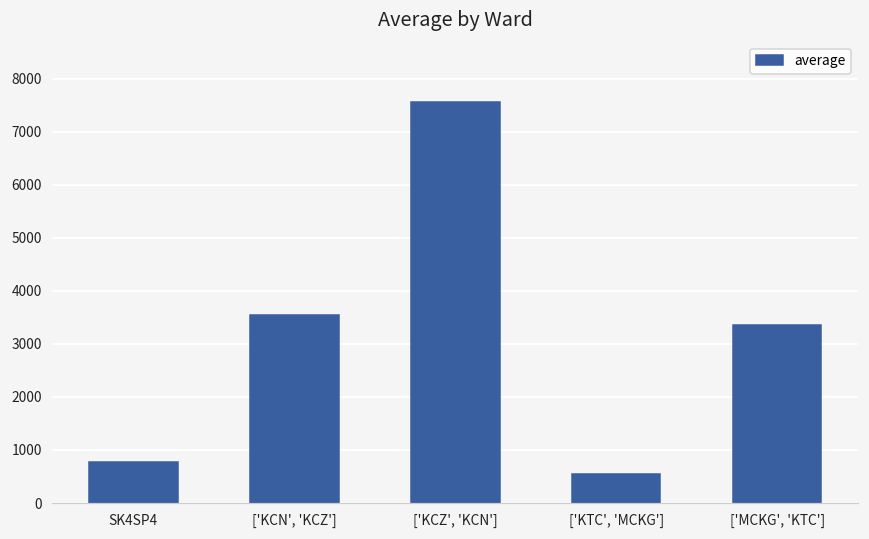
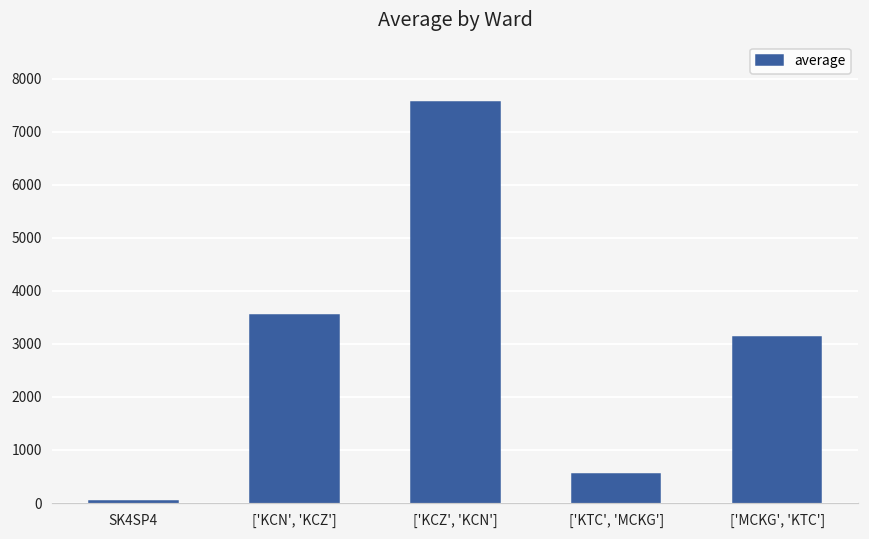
SK4SP4: 800 -> 0
['MCKG', 'KTC']: 3400 -> 3100
